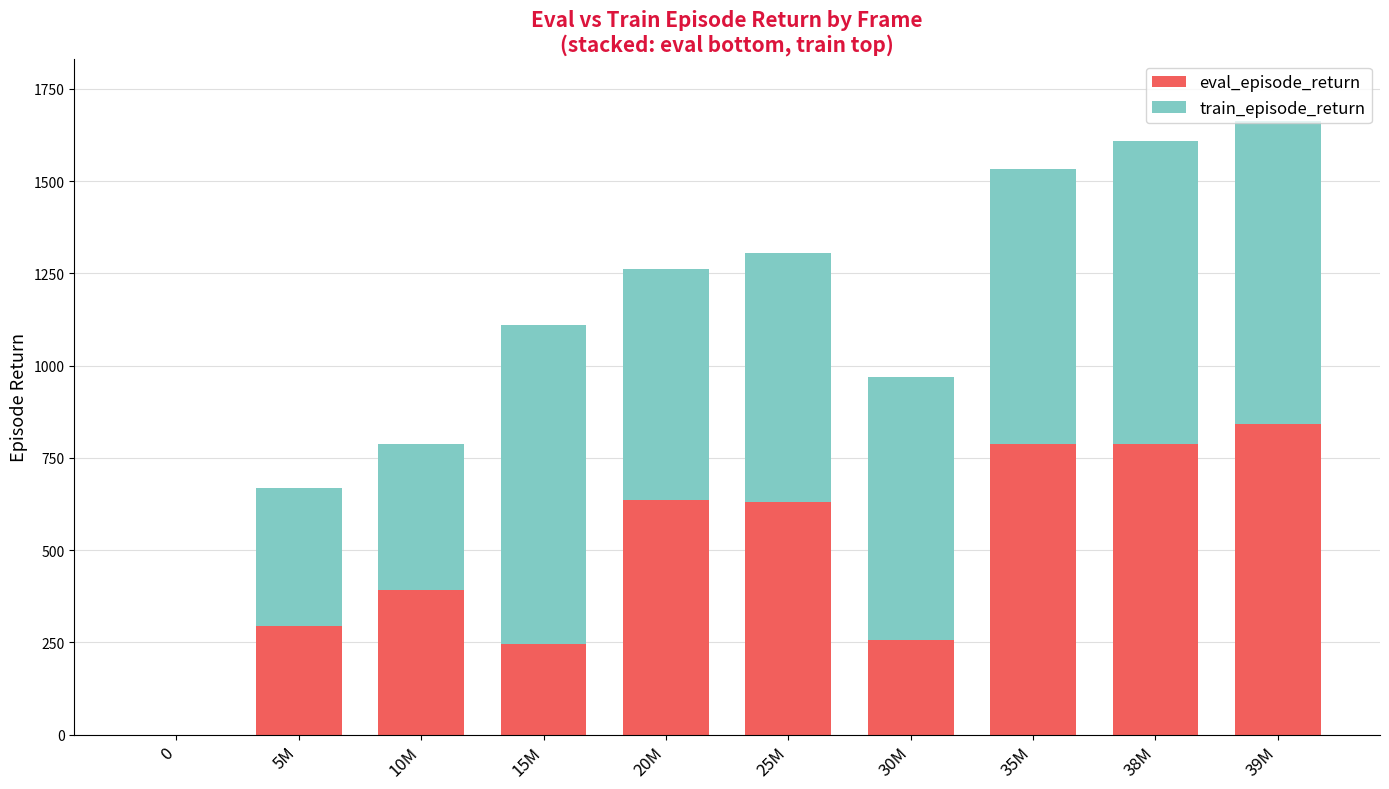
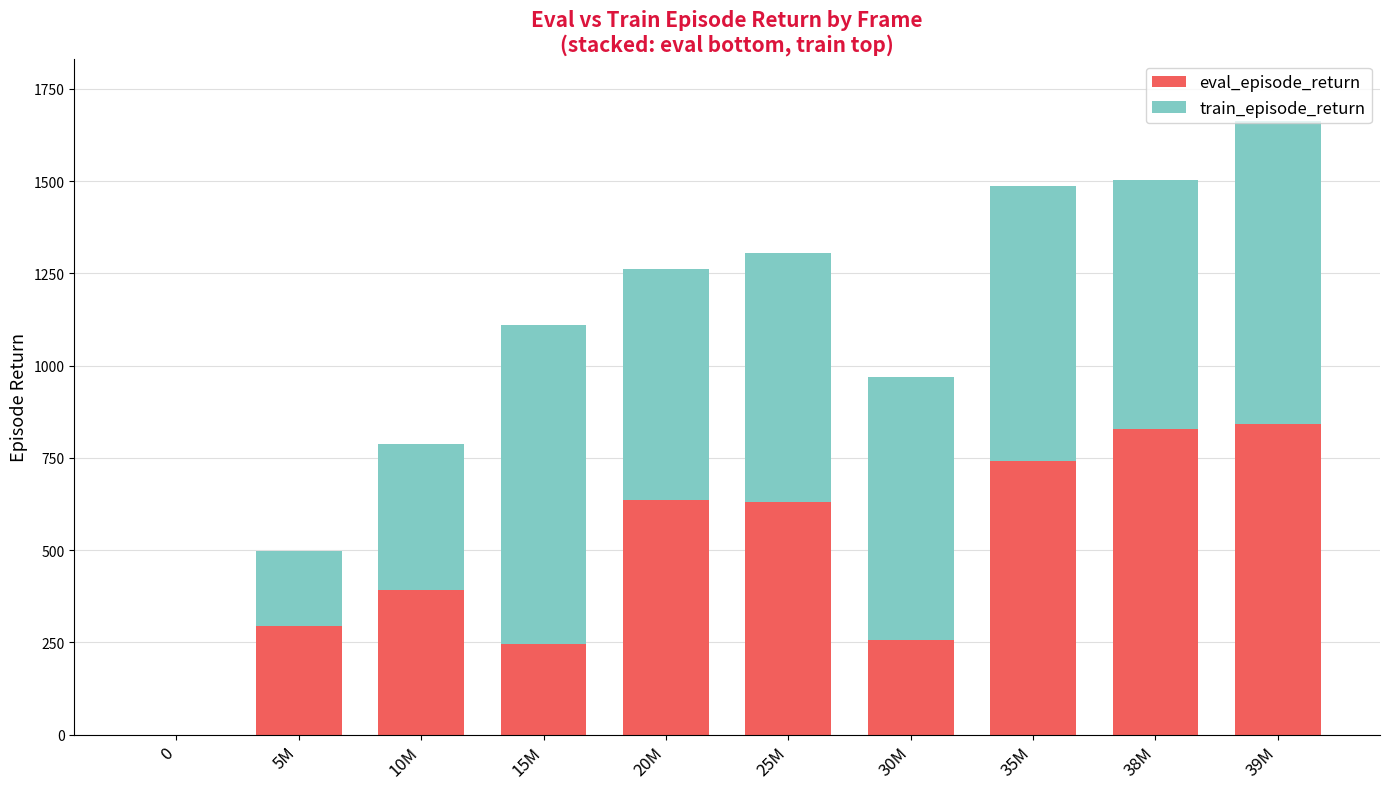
train_episode_return, 5M: 370 -> 200
eval_episode_return, 35M: 790 -> 740
eval_episode_return, 38M: 790 -> 830
train_episode_return, 38M: 820 -> 680
